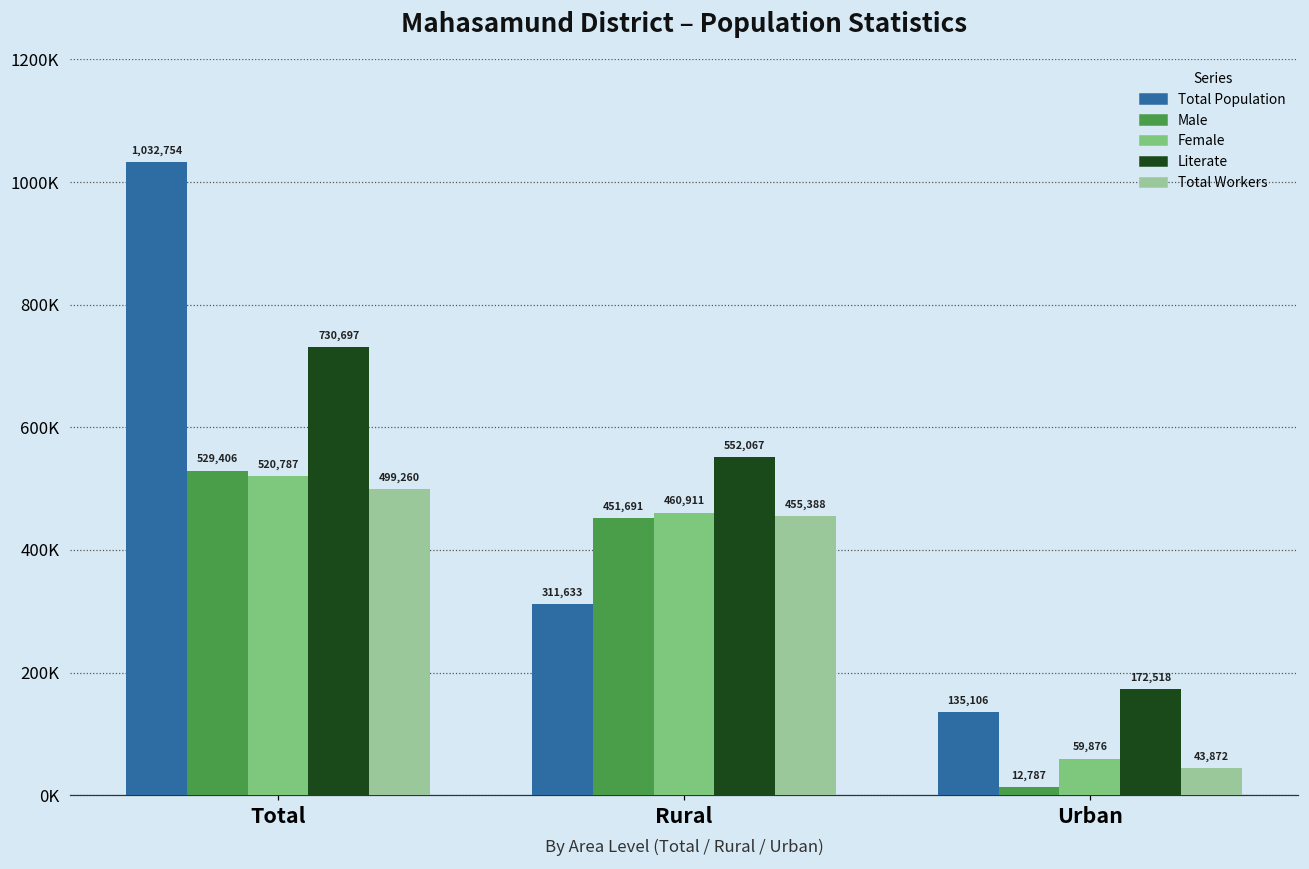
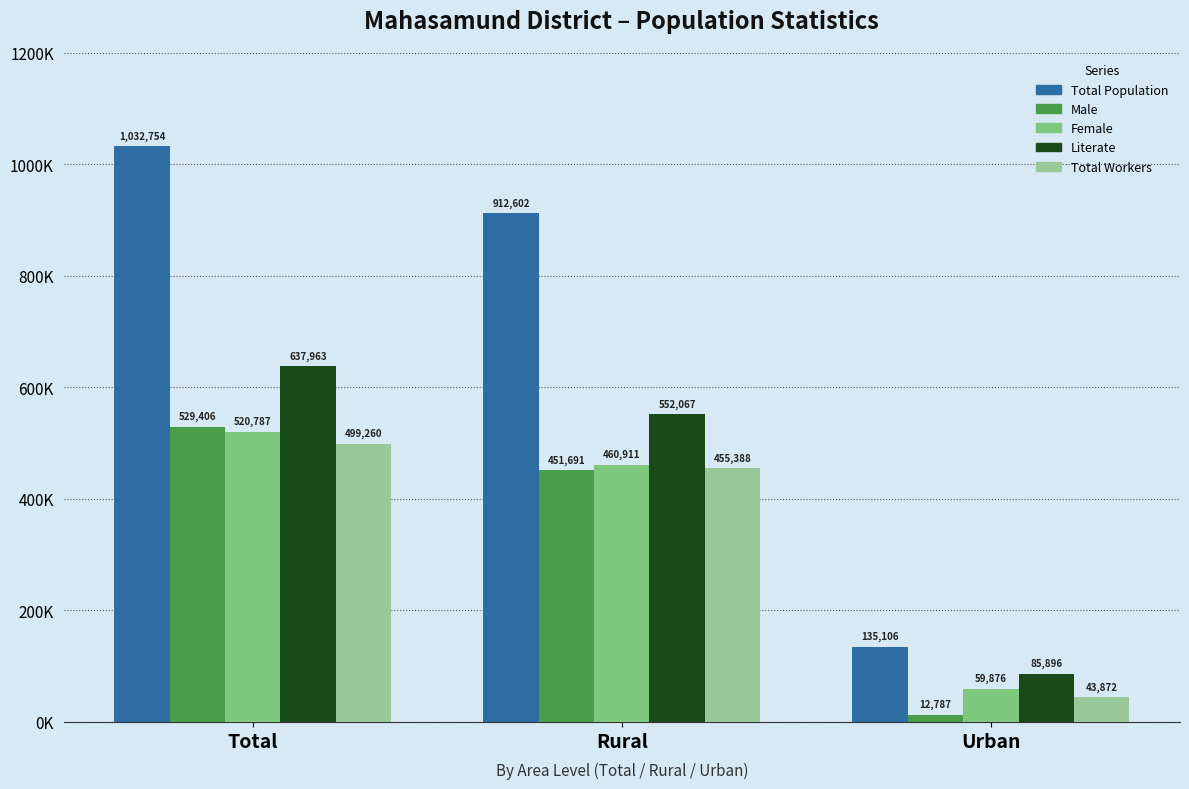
Literate, Total: 730,697 -> 637,963
Total Population, Rural: 311,633 -> 912,602
Literate, Urban: 172,518 -> 85,896
